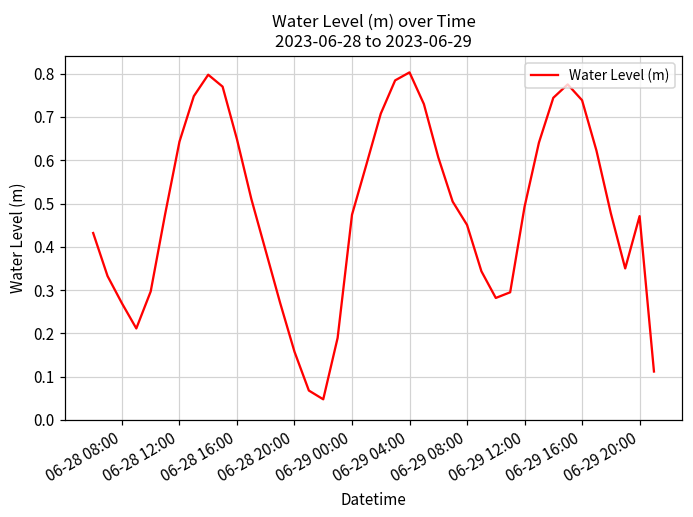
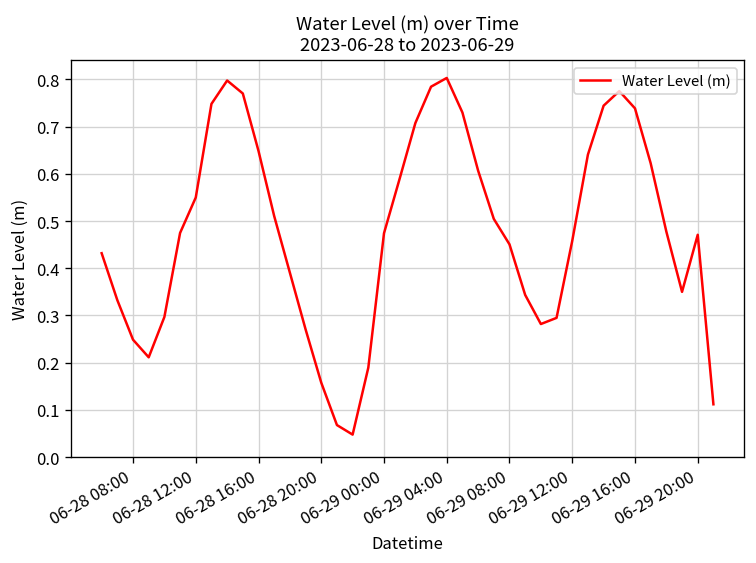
06-28 08:00: 0.27 -> 0.25
06-28 12:00: 0.64 -> 0.55
06-29 12:00: 0.49 -> 0.46
